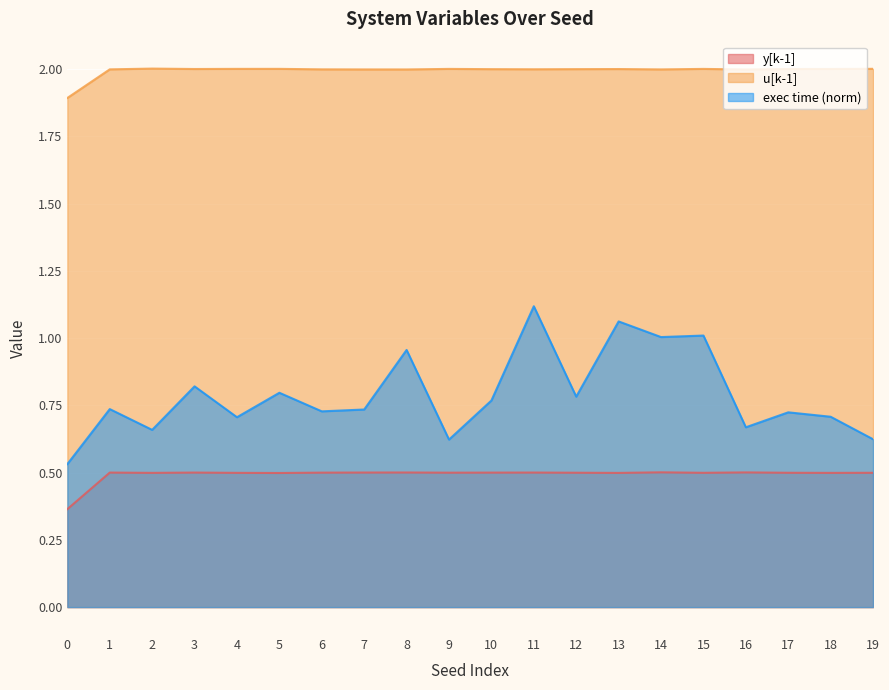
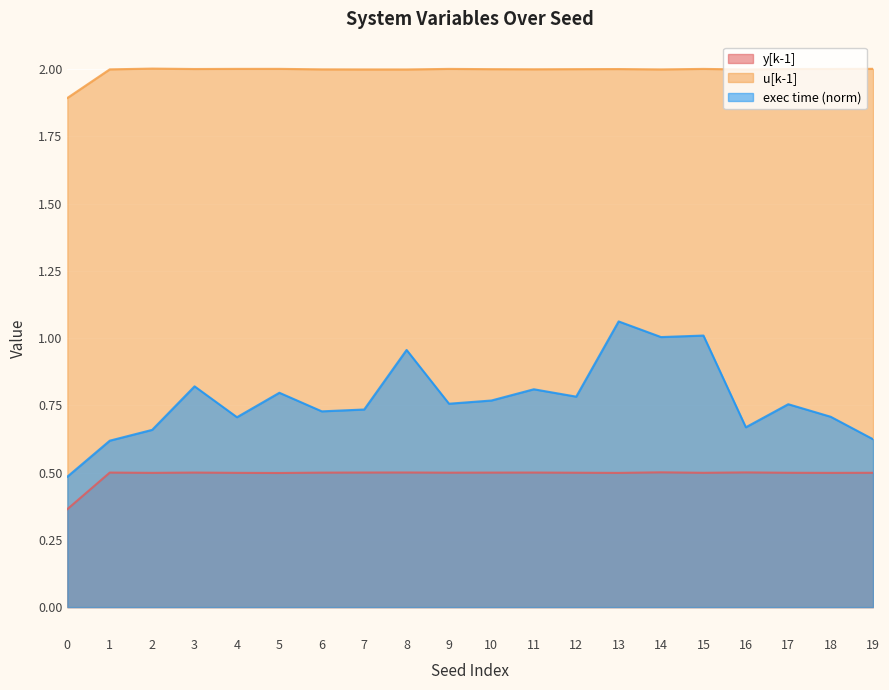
exec time (norm), 0: 0.53 -> 0.48
exec time (norm), 1: 0.74 -> 0.62
exec time (norm), 9: 0.62 -> 0.76
exec time (norm), 11: 1.12 -> 0.81
exec time (norm), 17: 0.72 -> 0.75
